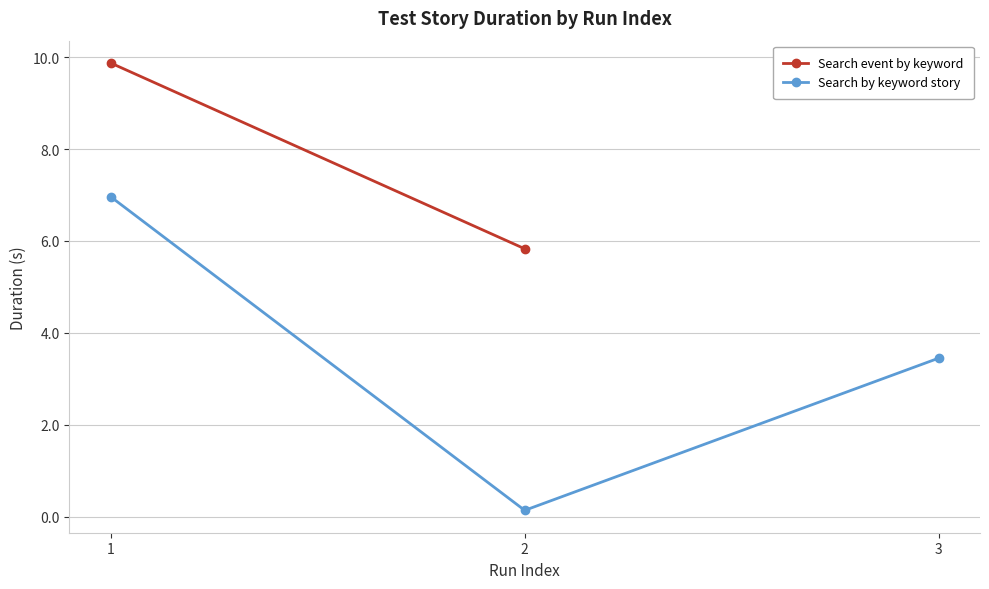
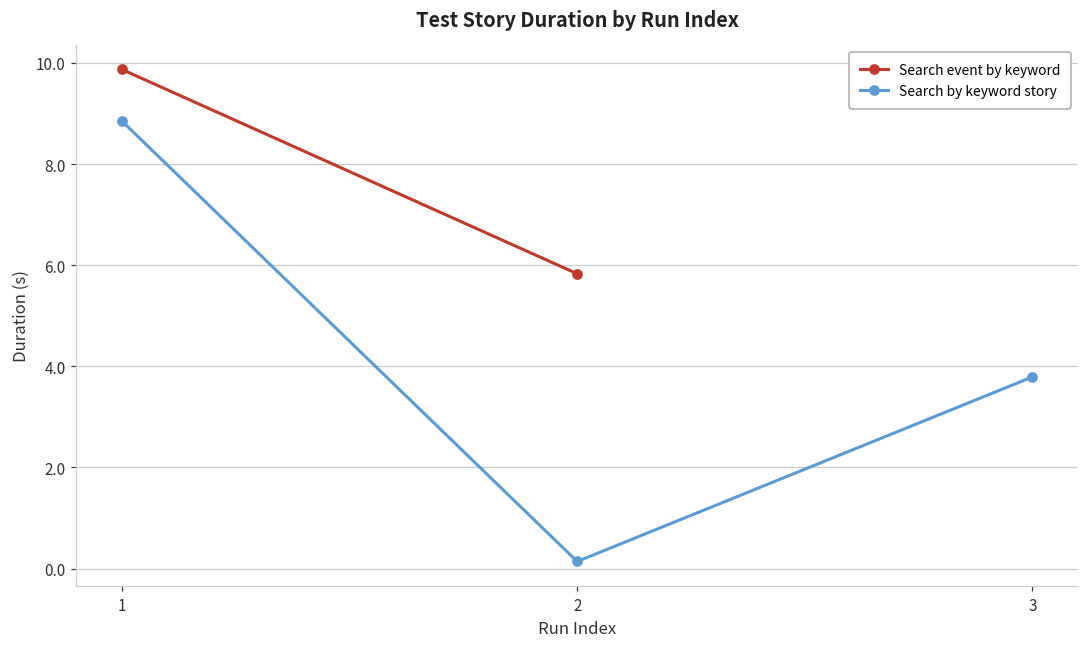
Search by keyword story, 1: 7.0 -> 8.9
Search by keyword story, 3: 3.5 -> 3.8
